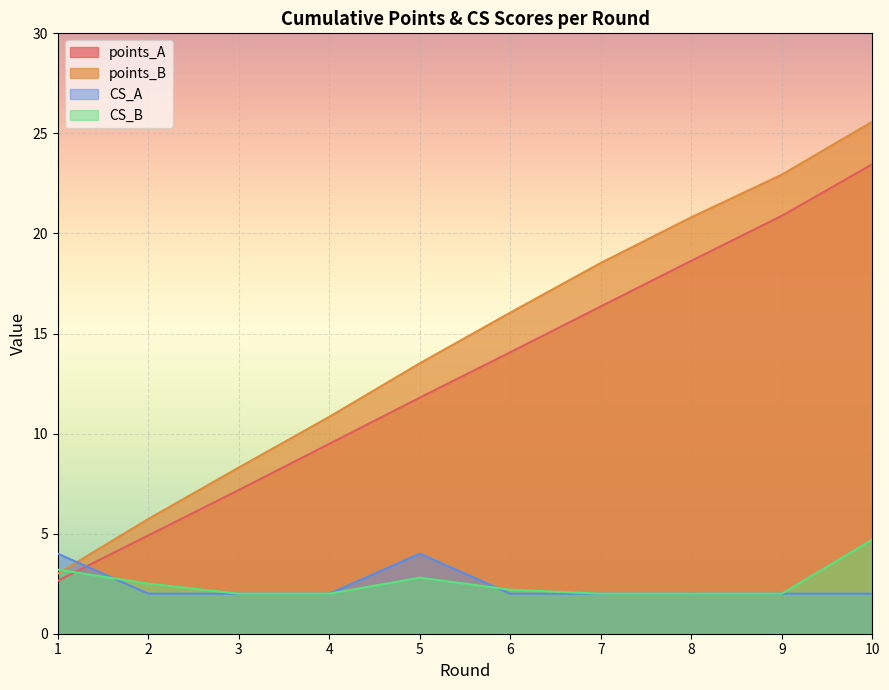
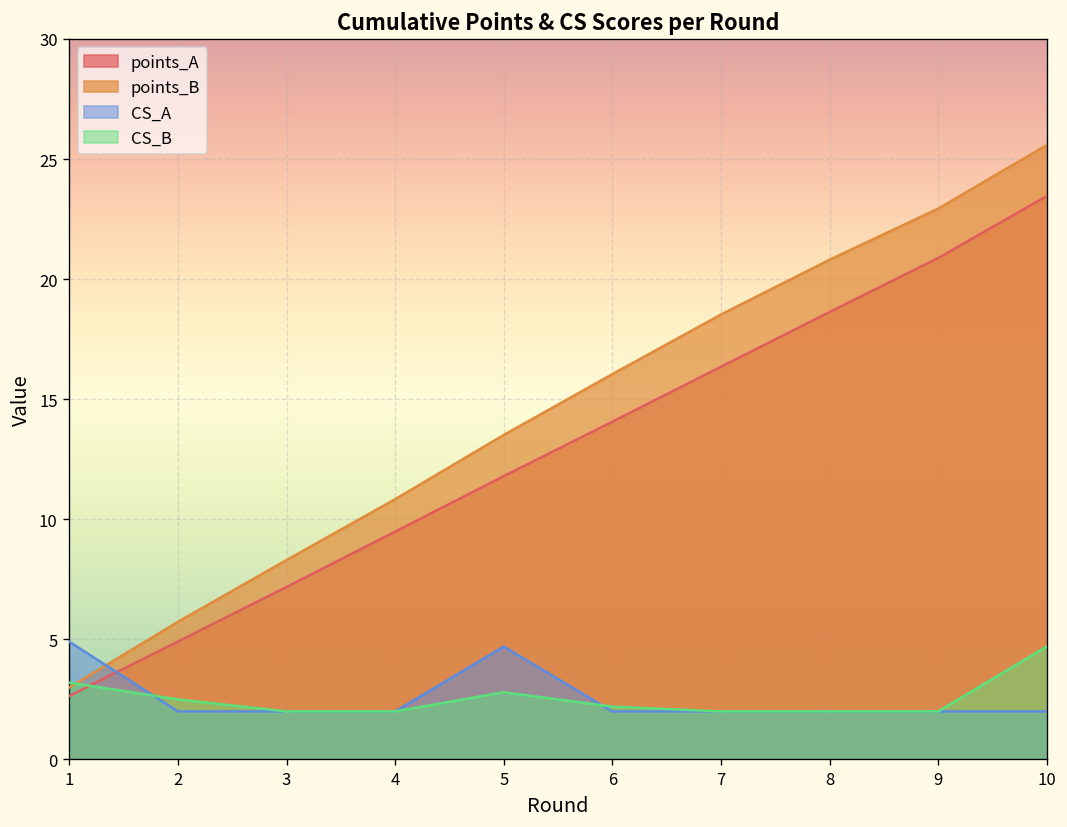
CS_A, 1: 4.0 -> 4.9
CS_A, 5: 4.0 -> 4.7
